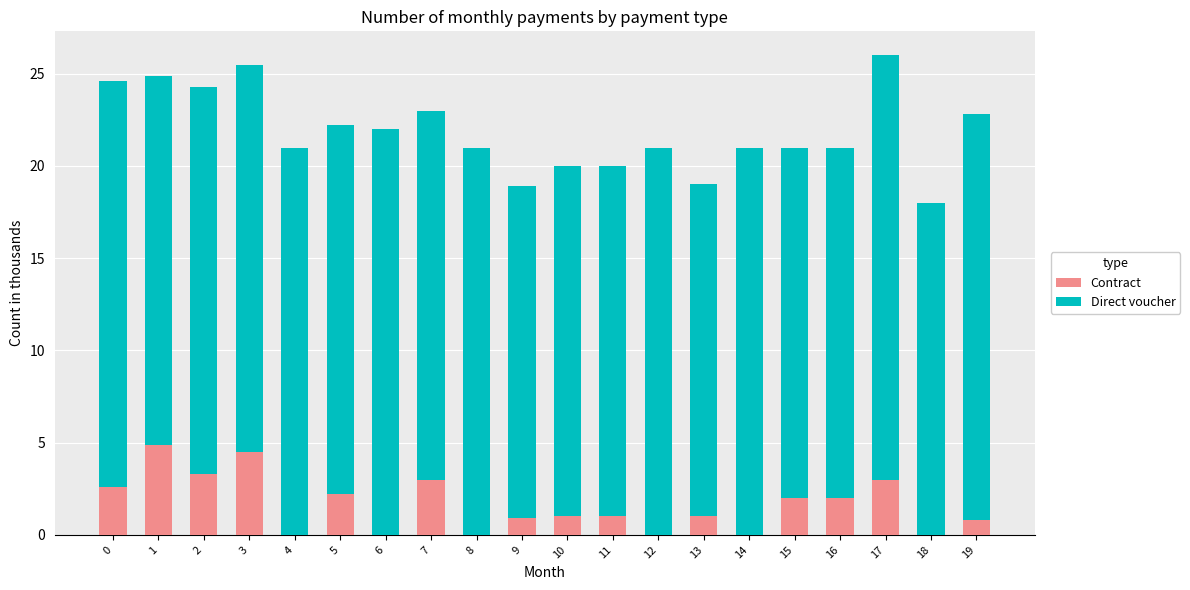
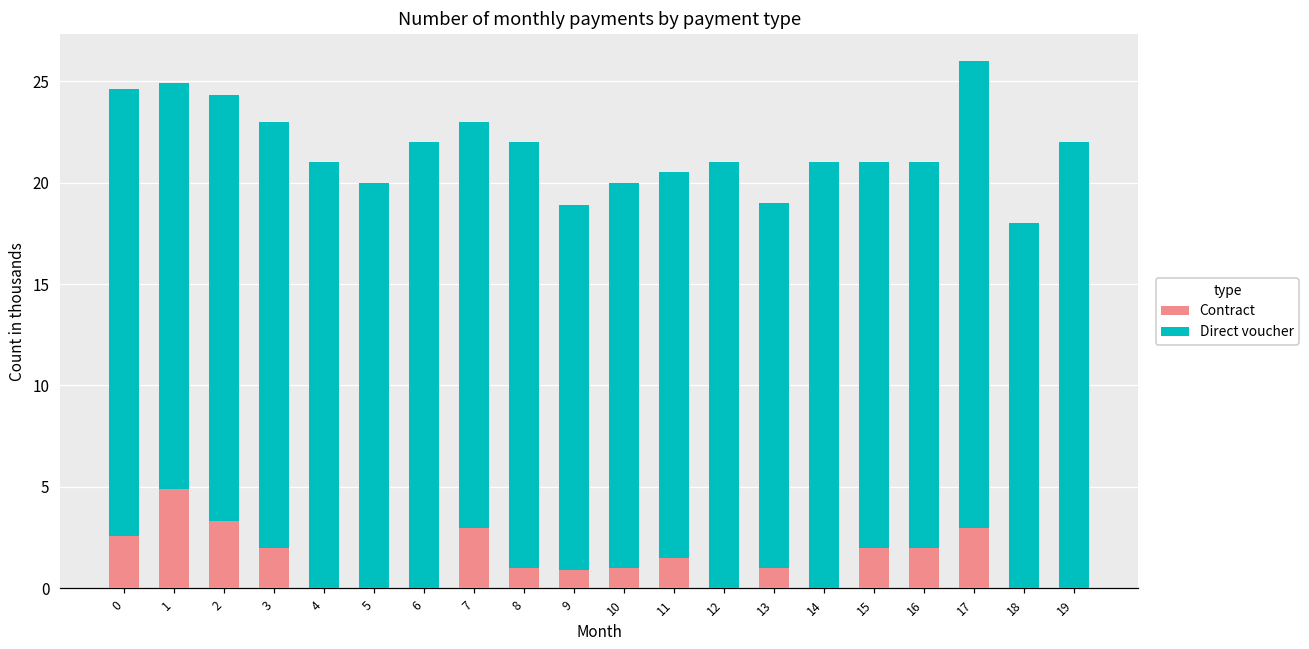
Contract, 3: 4.5 -> 2.0
Contract, 5: 2.2 -> 0.0
Contract, 8: 0 -> 1
Contract, 11: 1.0 -> 1.5
Contract, 19: 0.8 -> 0.0
